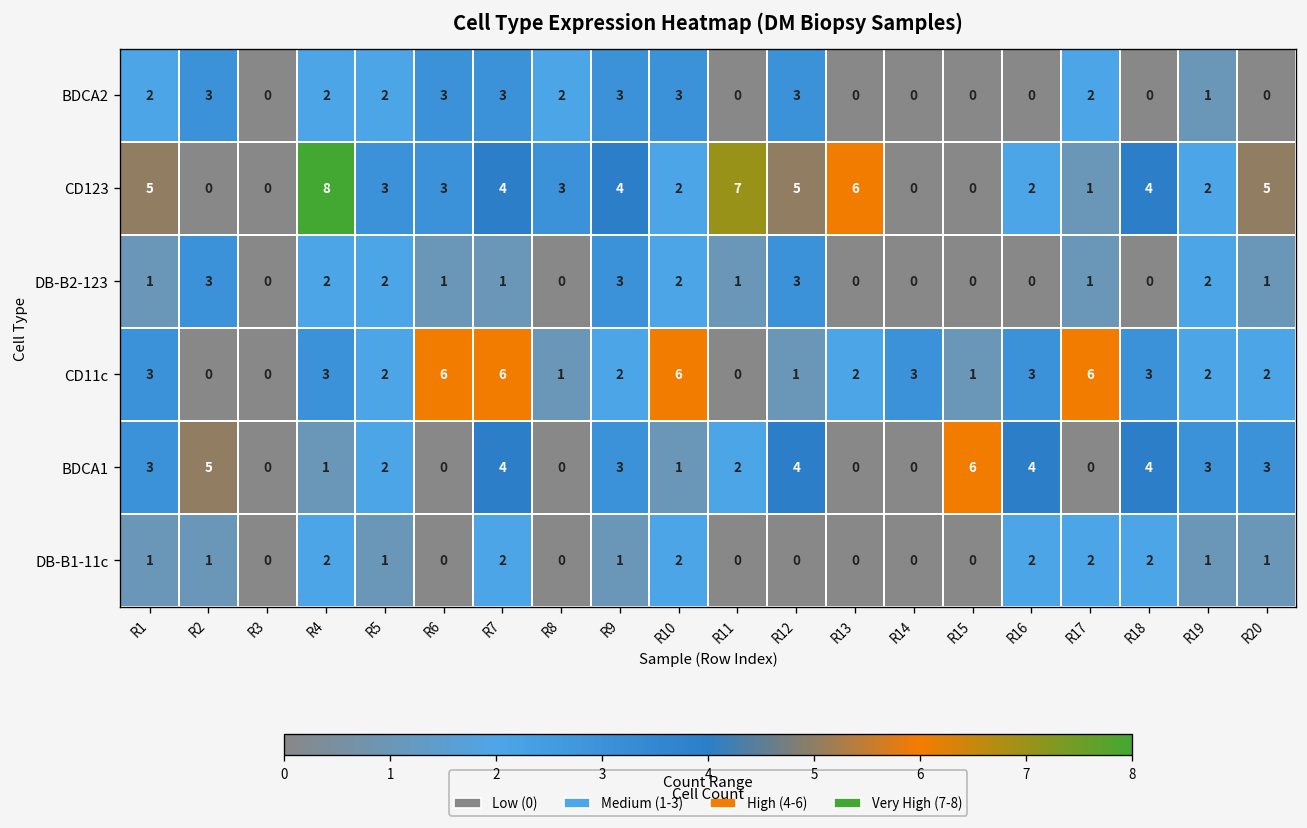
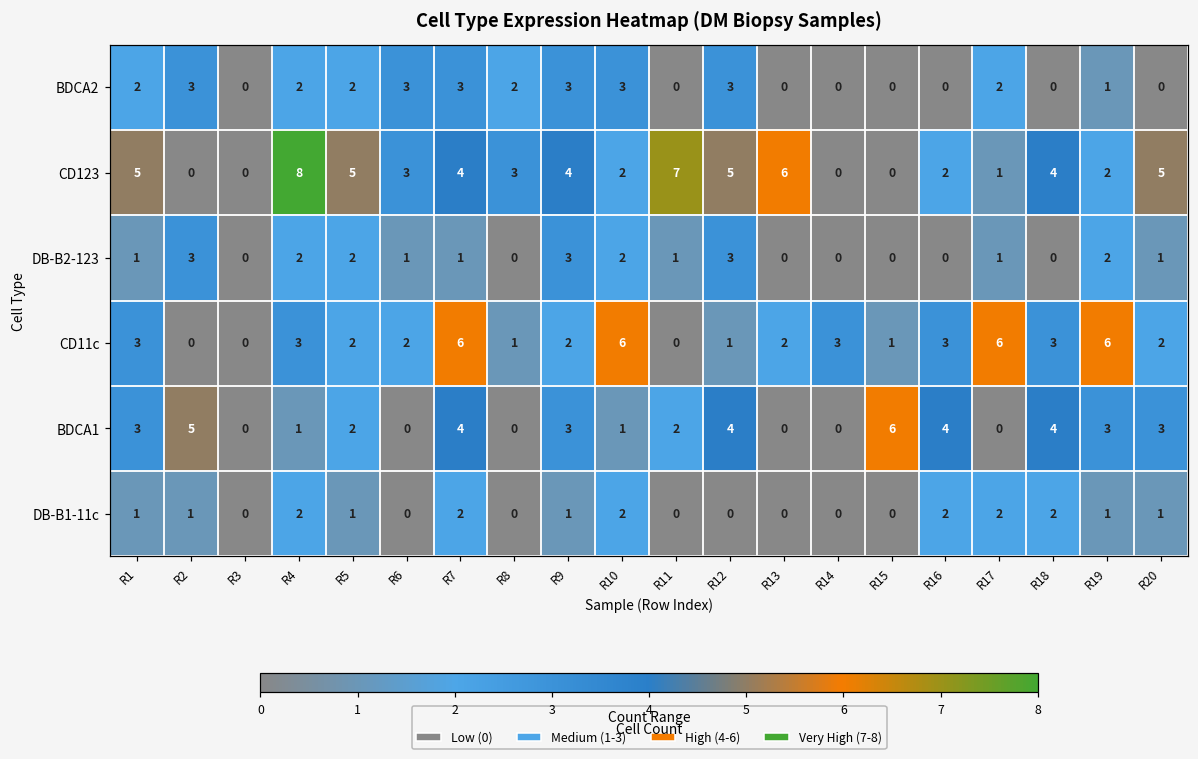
CD123, R5: 3 -> 5
CD11c, R6: 6 -> 2
CD11c, R19: 2 -> 6
